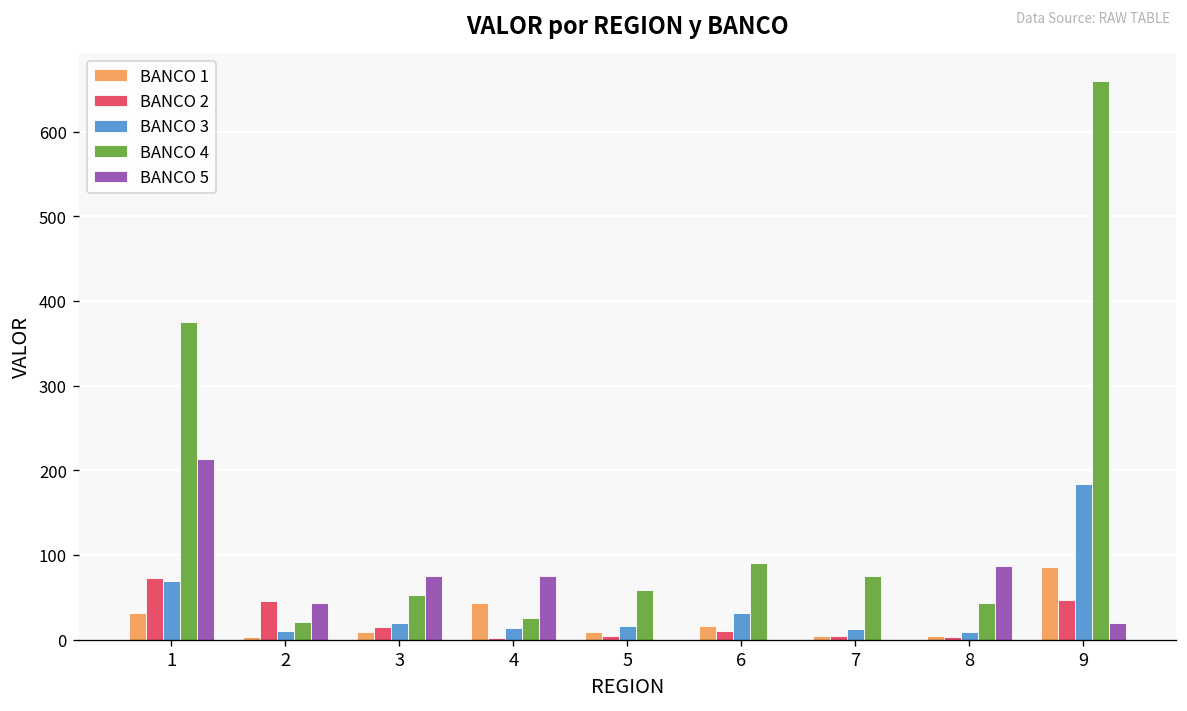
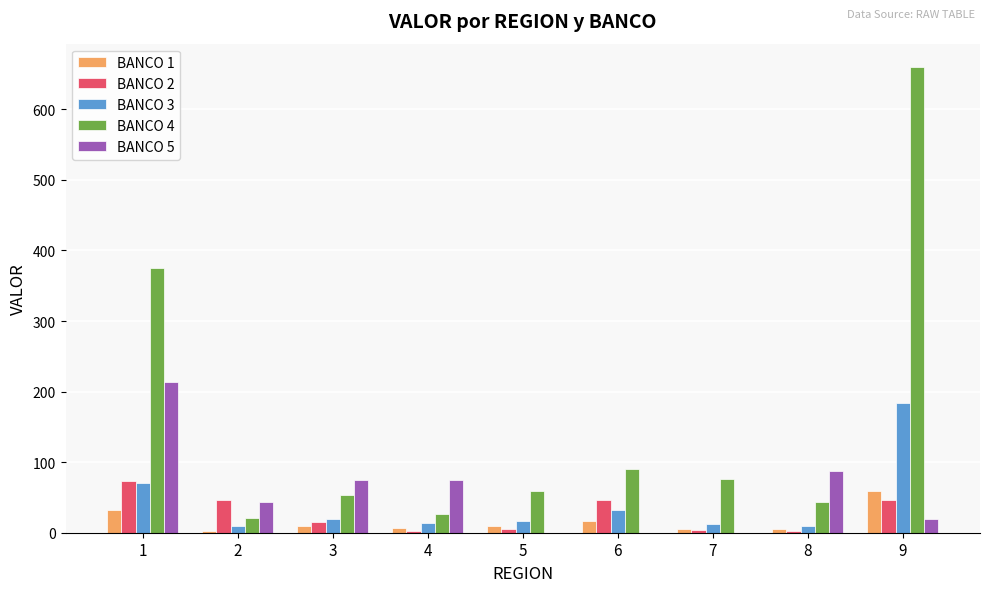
BANCO 1, 4: 40 -> 10
BANCO 2, 6: 10 -> 50
BANCO 1, 9: 90 -> 60
